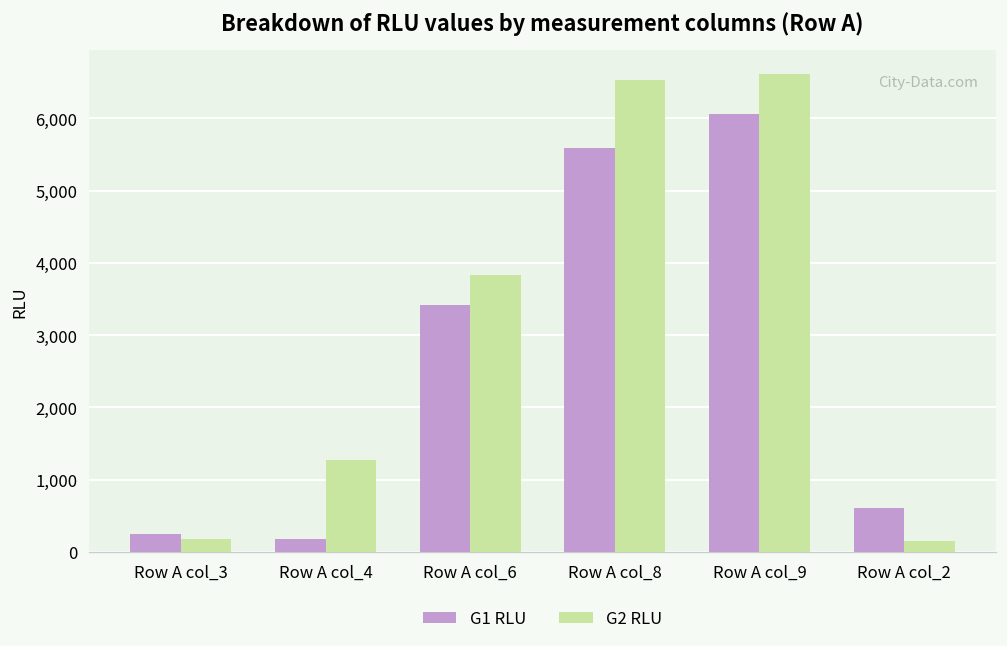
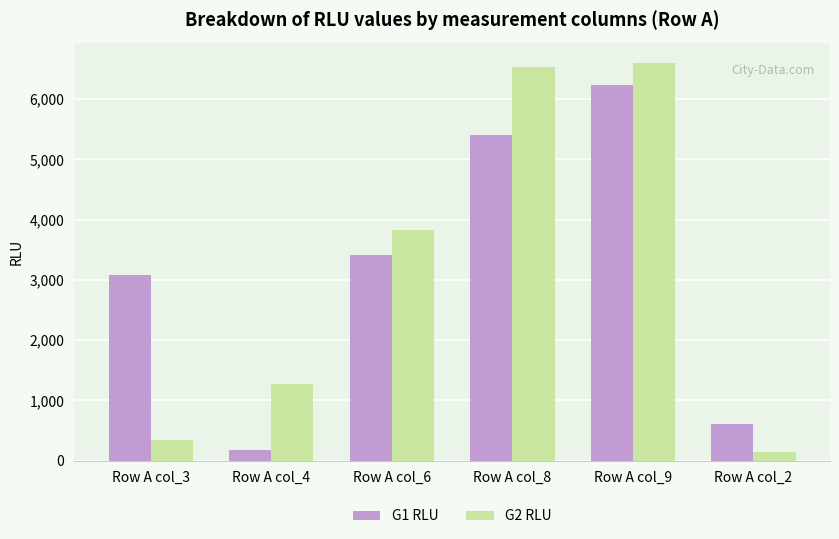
G1 RLU, Row A col_3: 200 -> 3,100
G2 RLU, Row A col_3: 200 -> 300
G1 RLU, Row A col_8: 5,600 -> 5,400
G1 RLU, Row A col_9: 6,100 -> 6,200
